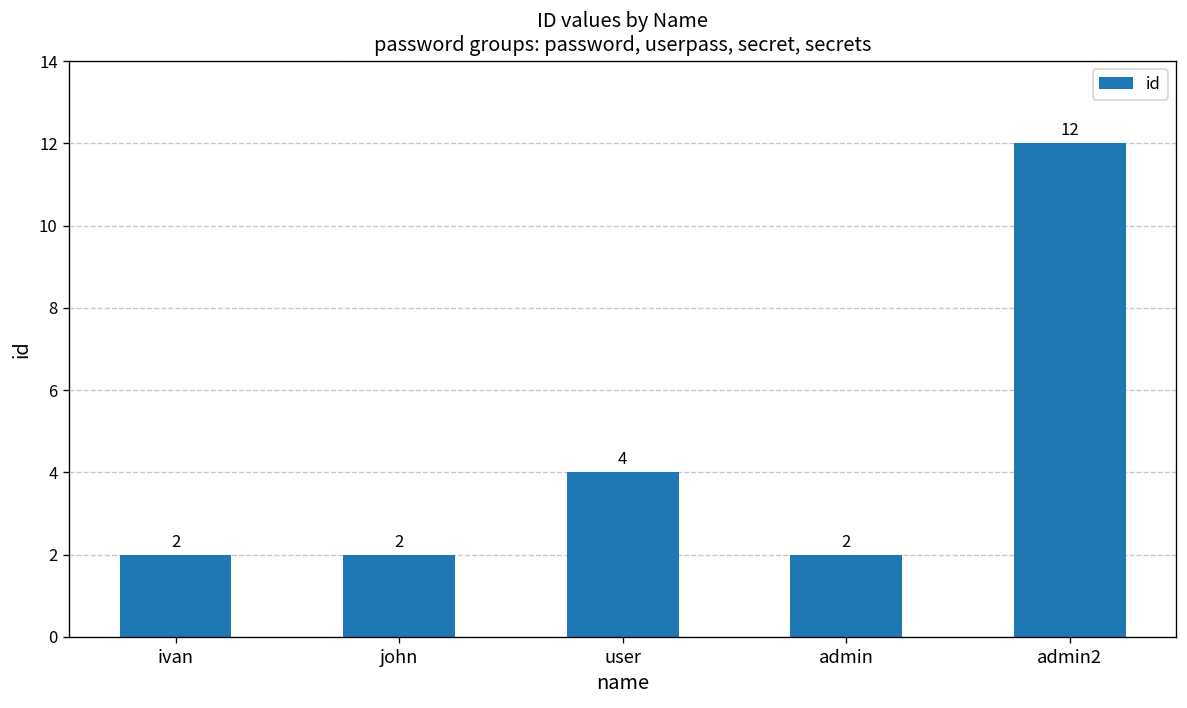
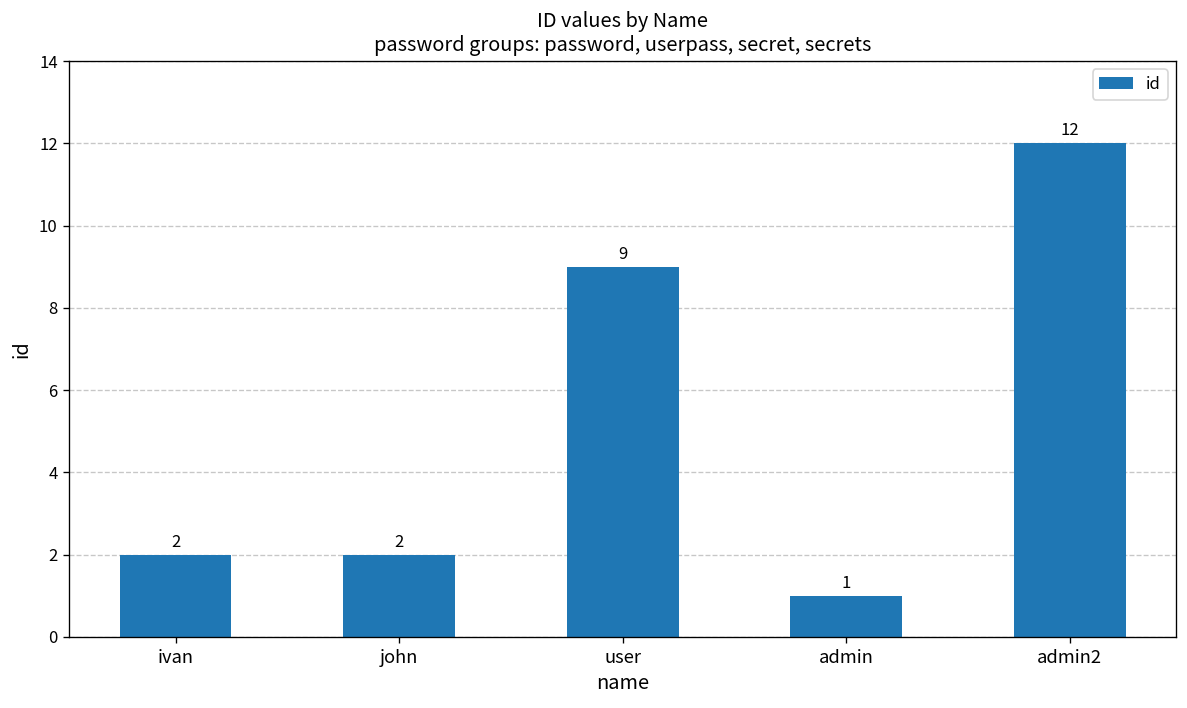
user: 4 -> 9
admin: 2 -> 1
